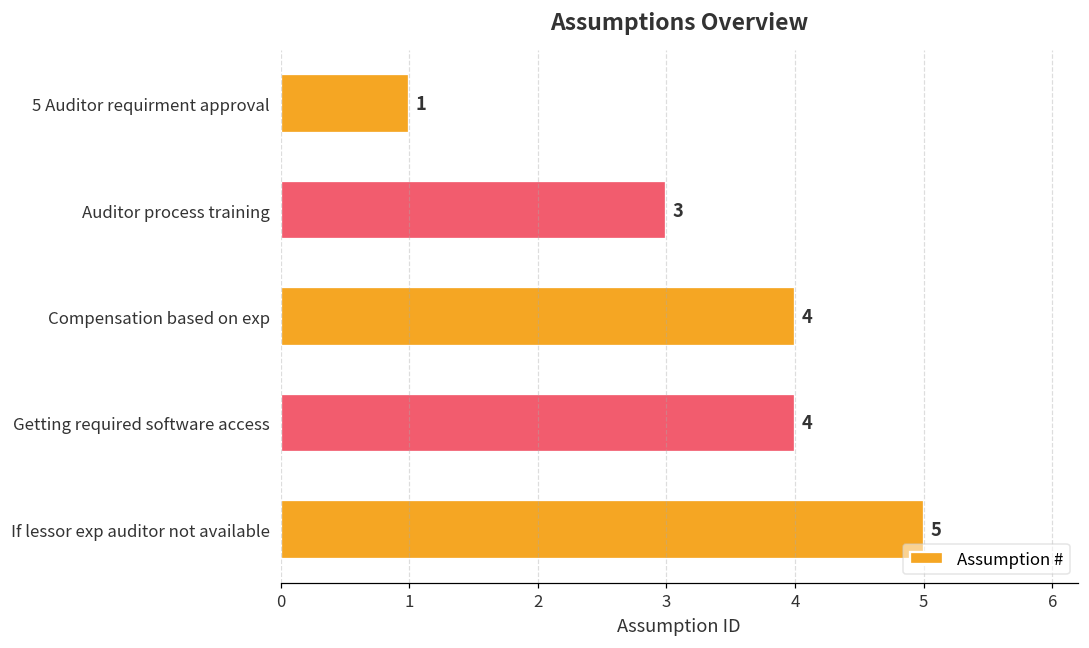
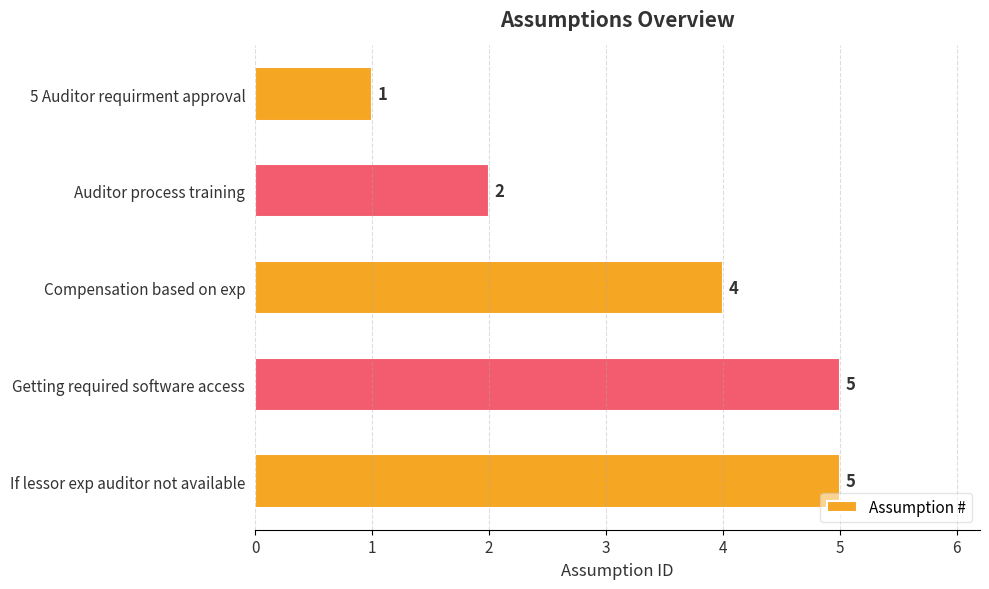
Auditor process training: 3 -> 2
Getting required software access: 4 -> 5
